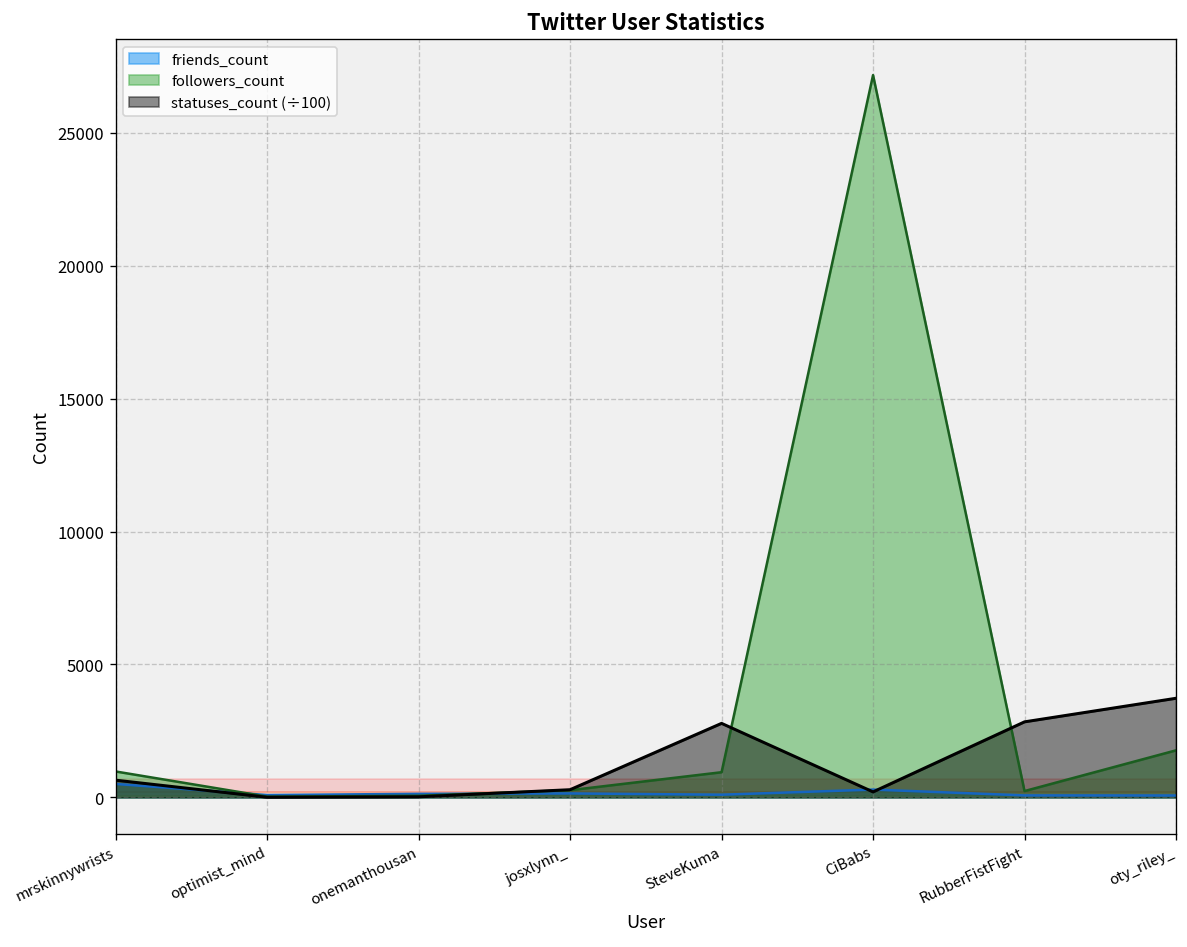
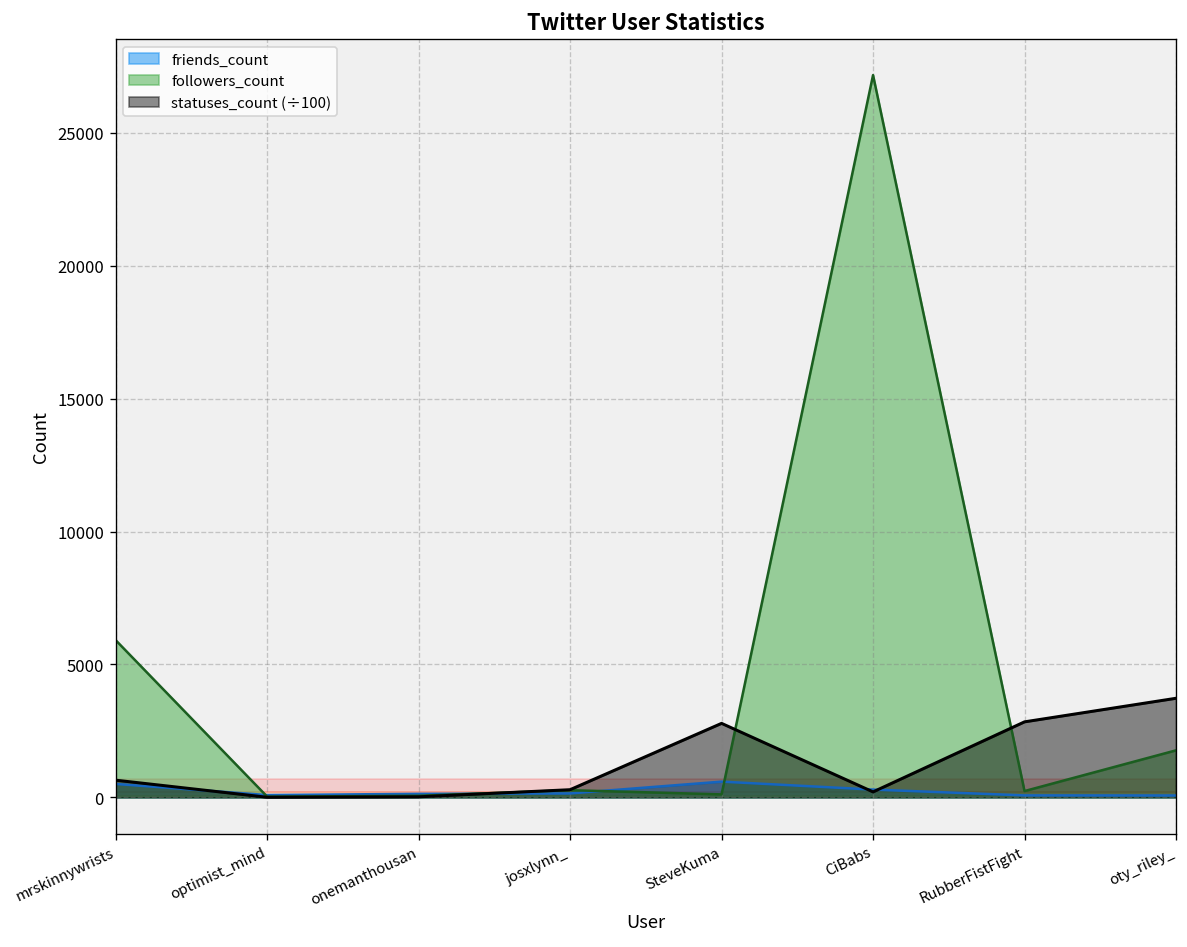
followers_count, mrskinnywrists: 1000 -> 5900
friends_count, SteveKuma: 100 -> 600
followers_count, SteveKuma: 900 -> 100
